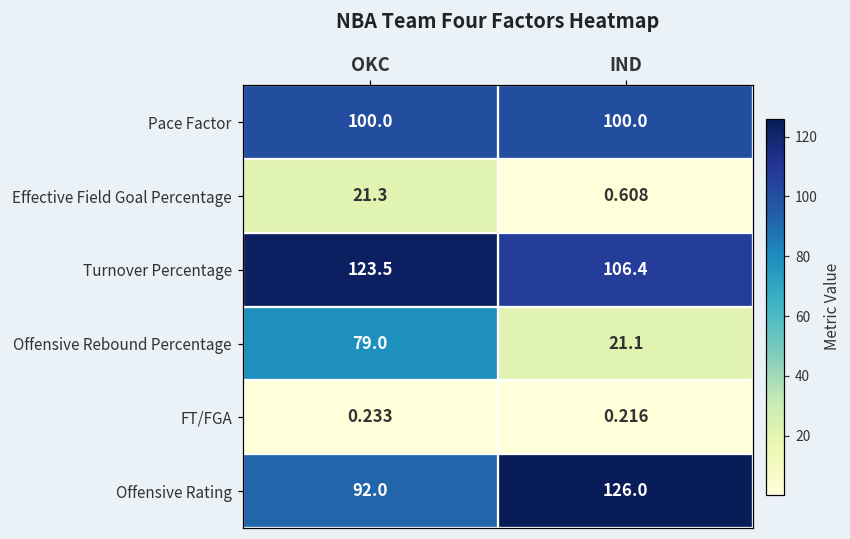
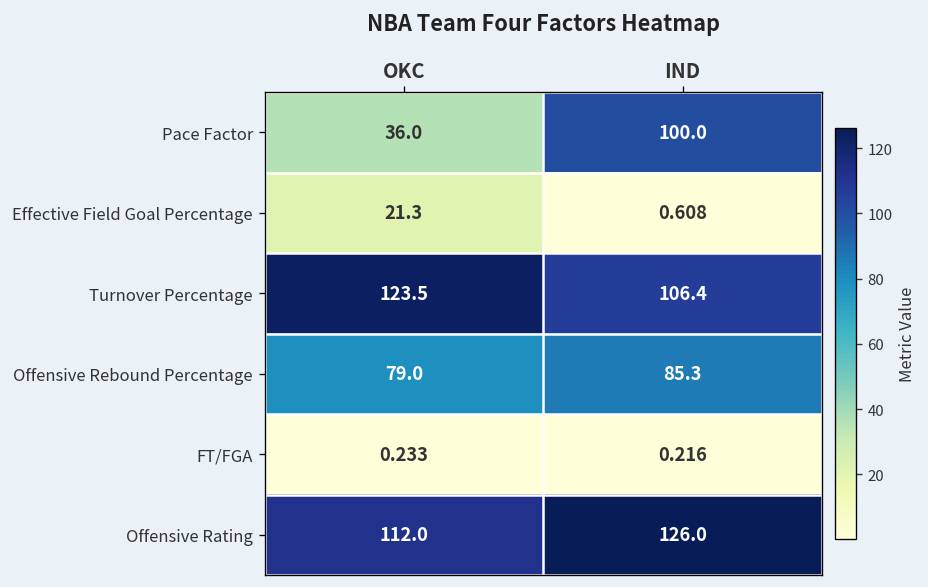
Pace Factor, OKC: 100.0 -> 36.0
Offensive Rebound Percentage, IND: 21.1 -> 85.3
Offensive Rating, OKC: 92.0 -> 112.0
